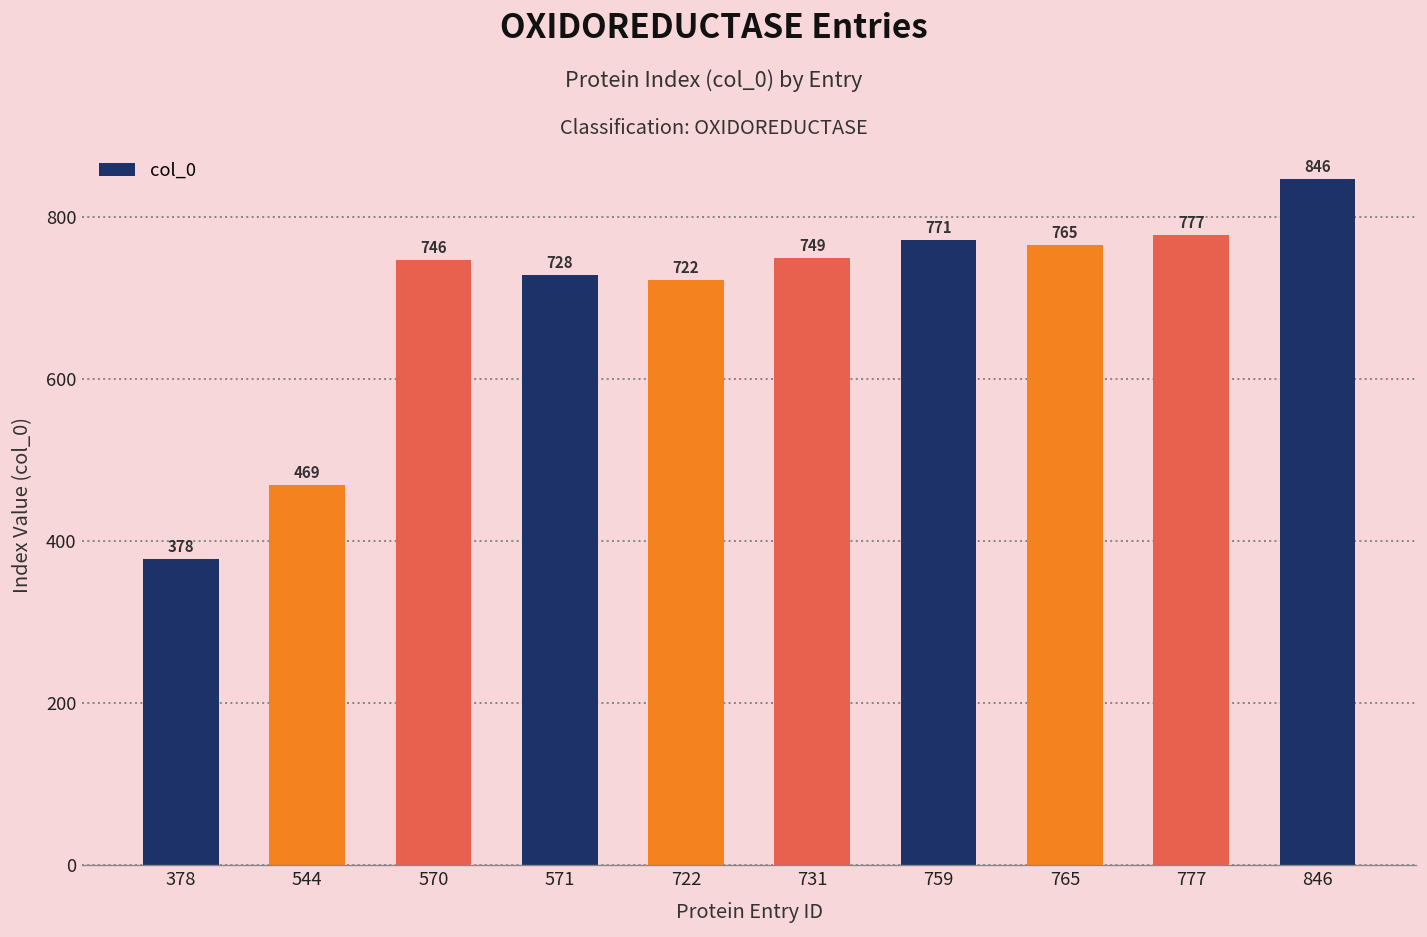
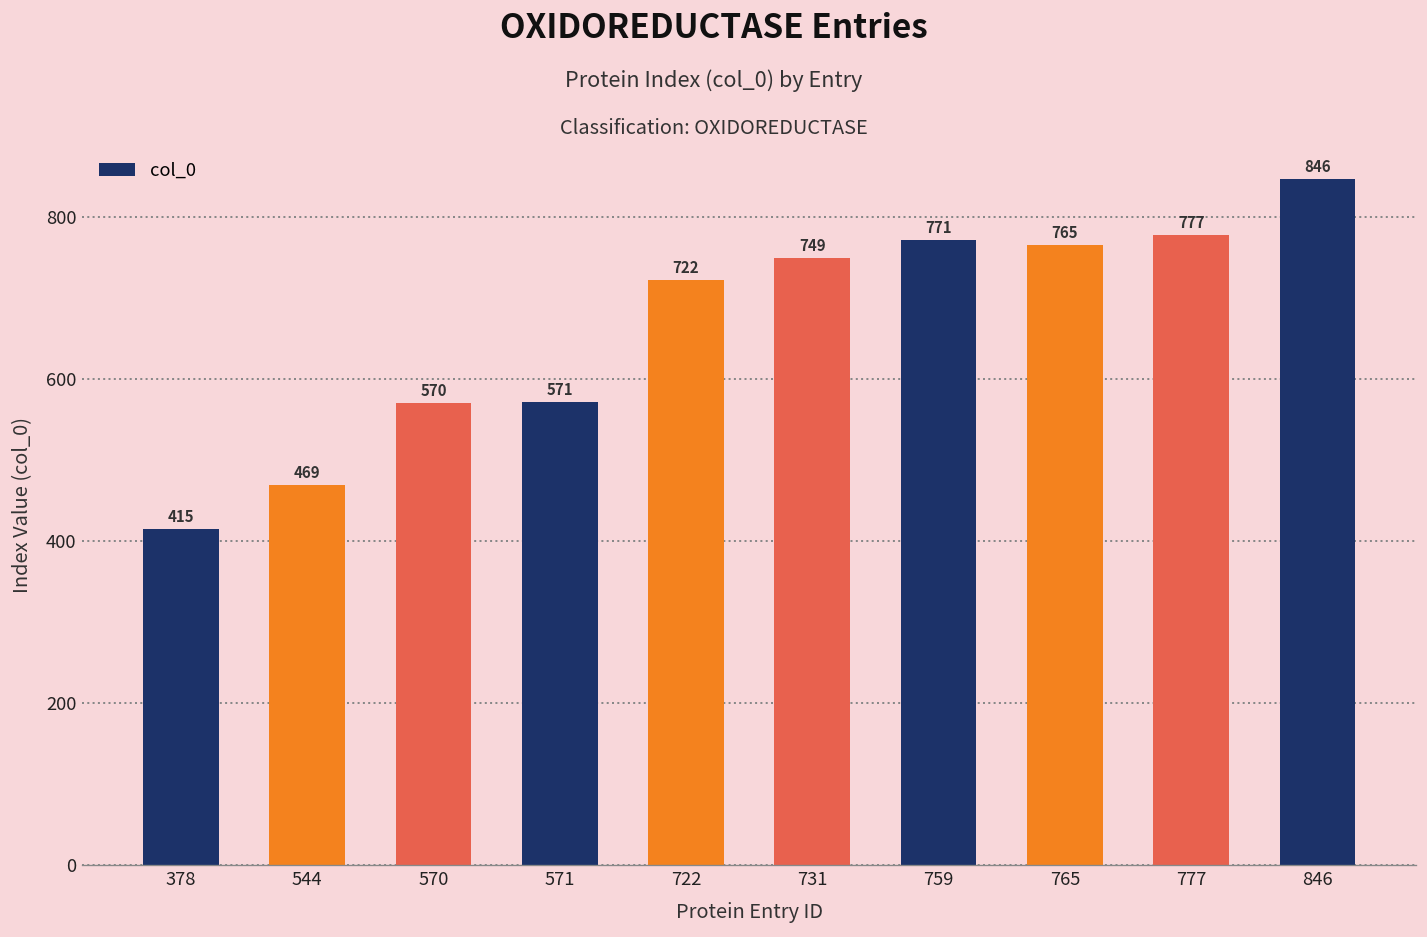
378: 378 -> 415
570: 746 -> 570
571: 728 -> 571
